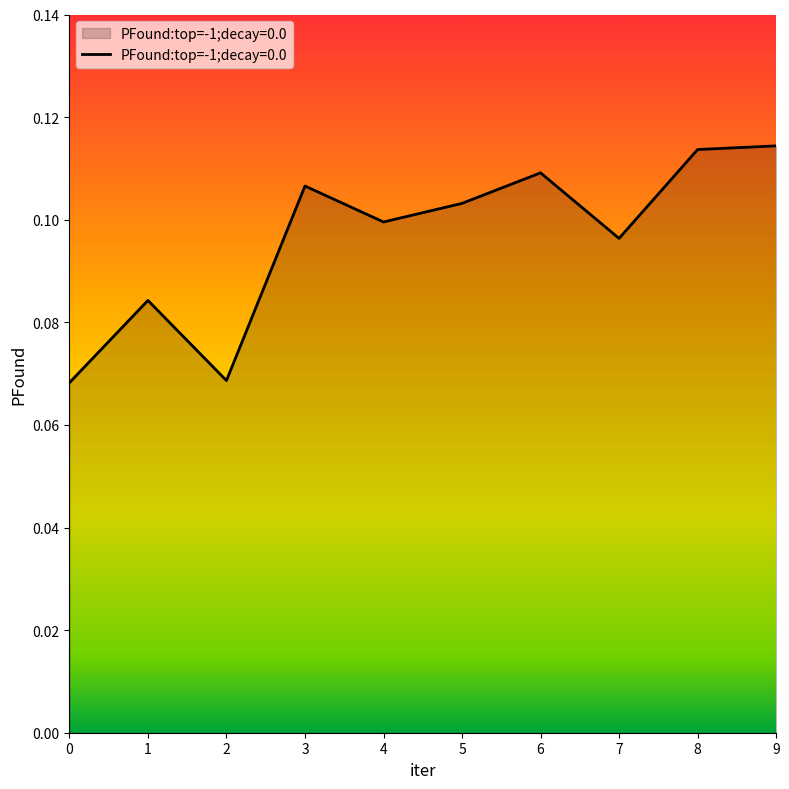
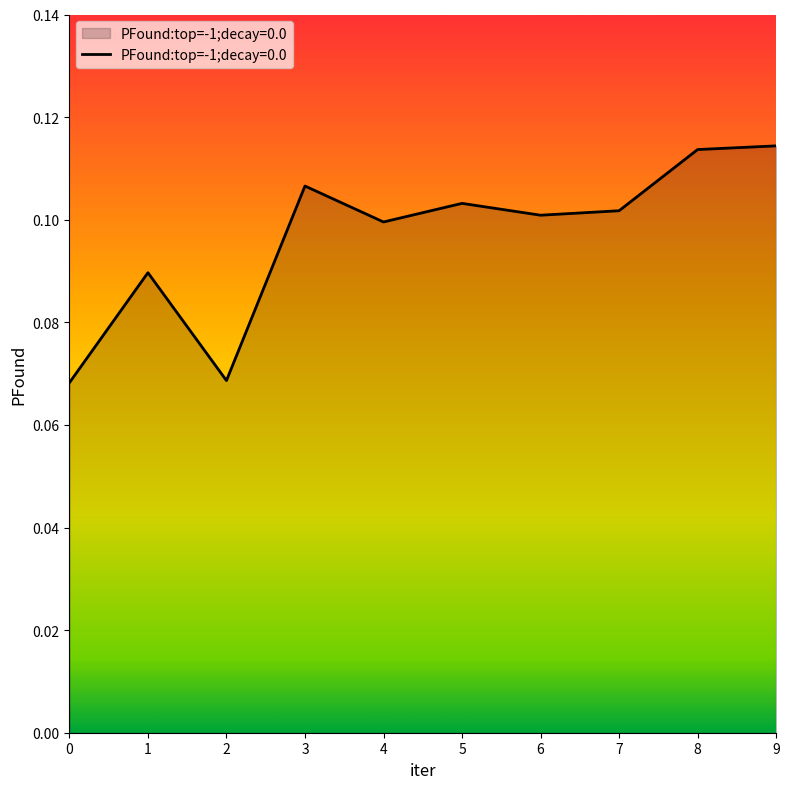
1: 0.084 -> 0.090
6: 0.109 -> 0.101
7: 0.096 -> 0.102
